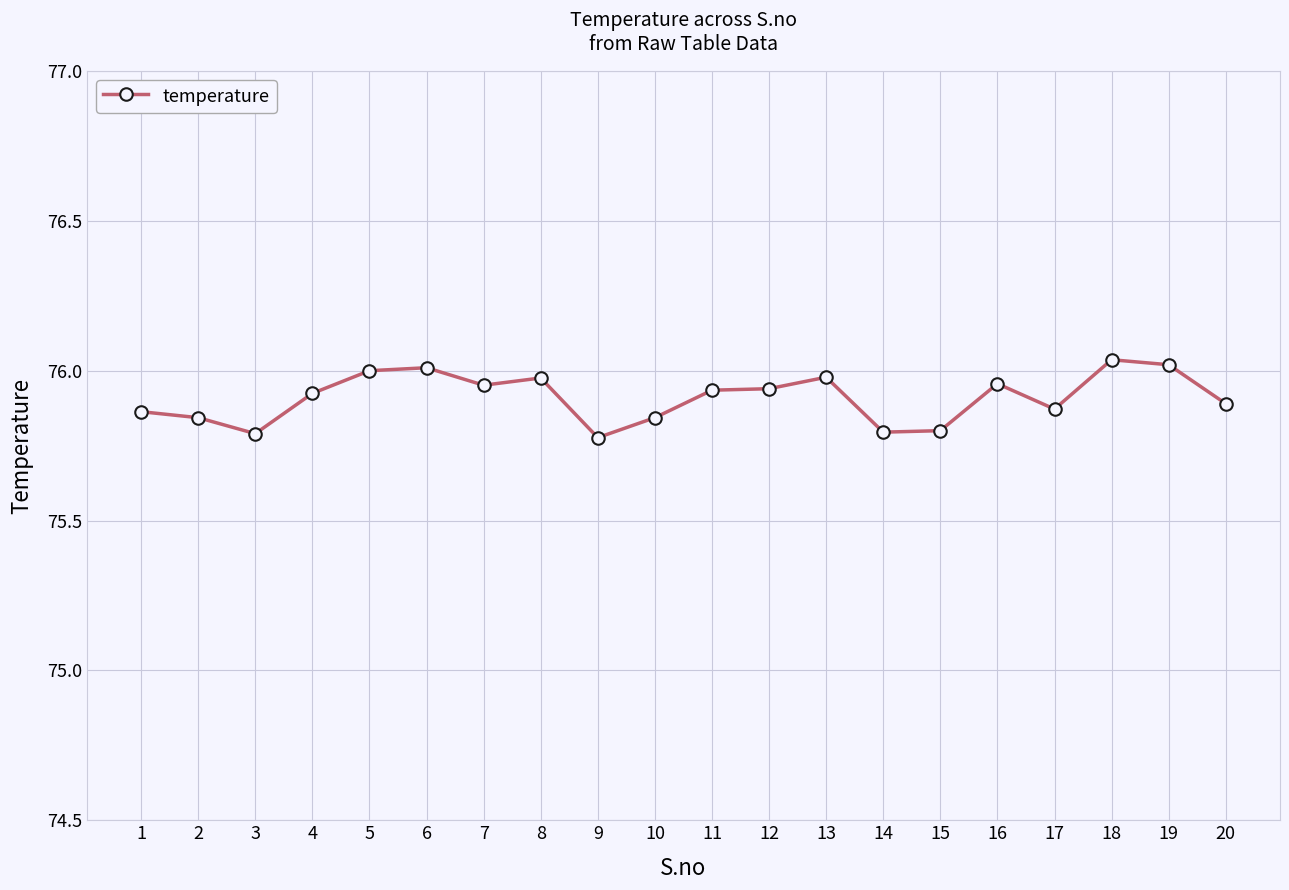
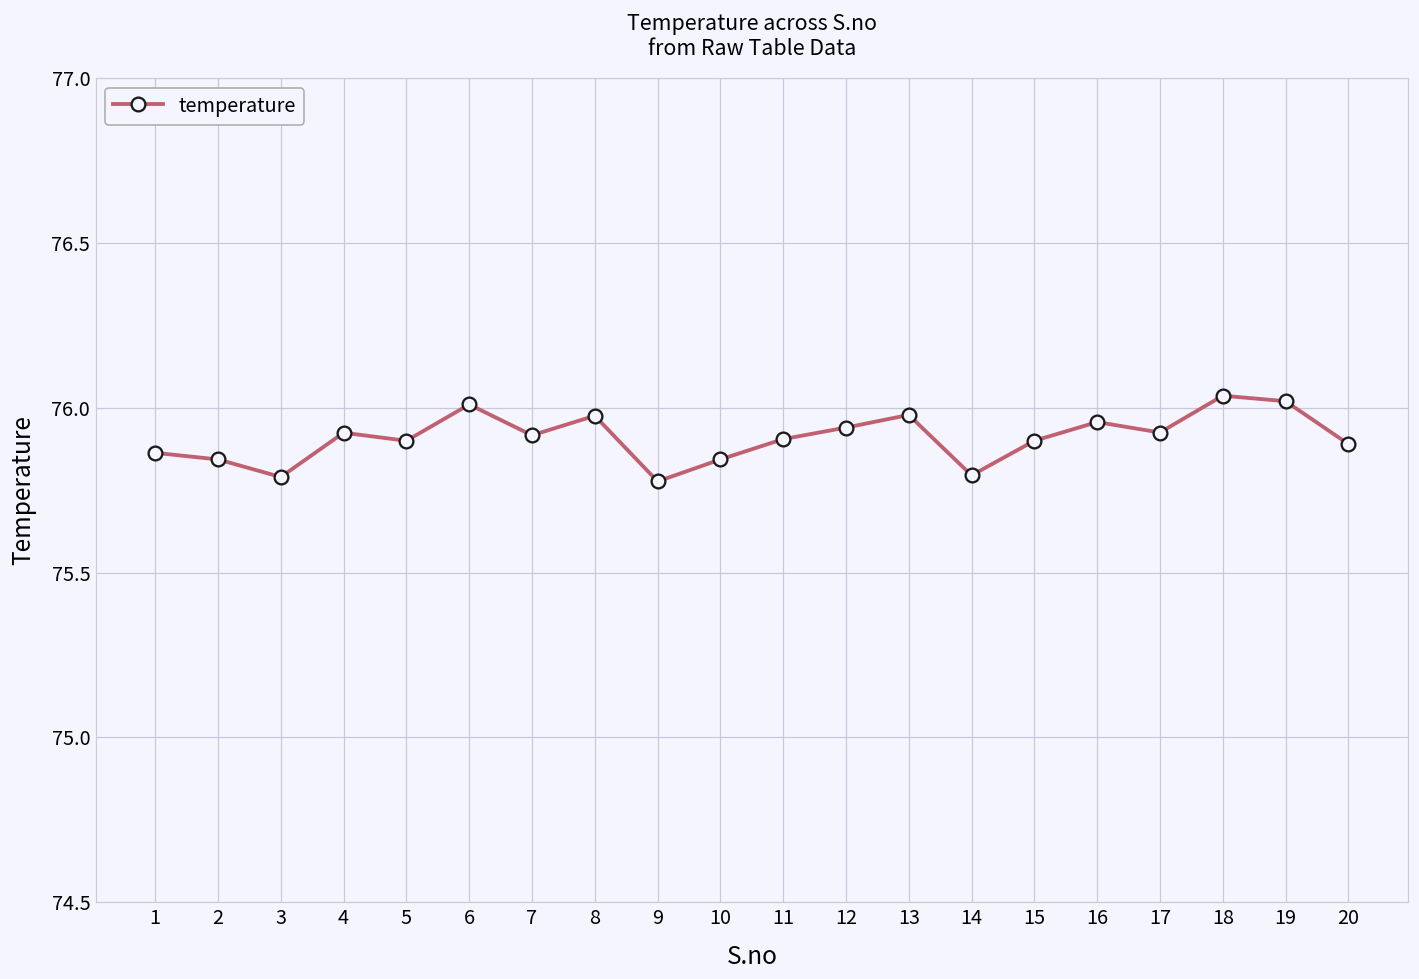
5: 76.0 -> 75.9
7: 75.95 -> 75.92
11: 75.94 -> 75.91
15: 75.8 -> 75.9
17: 75.87 -> 75.93
